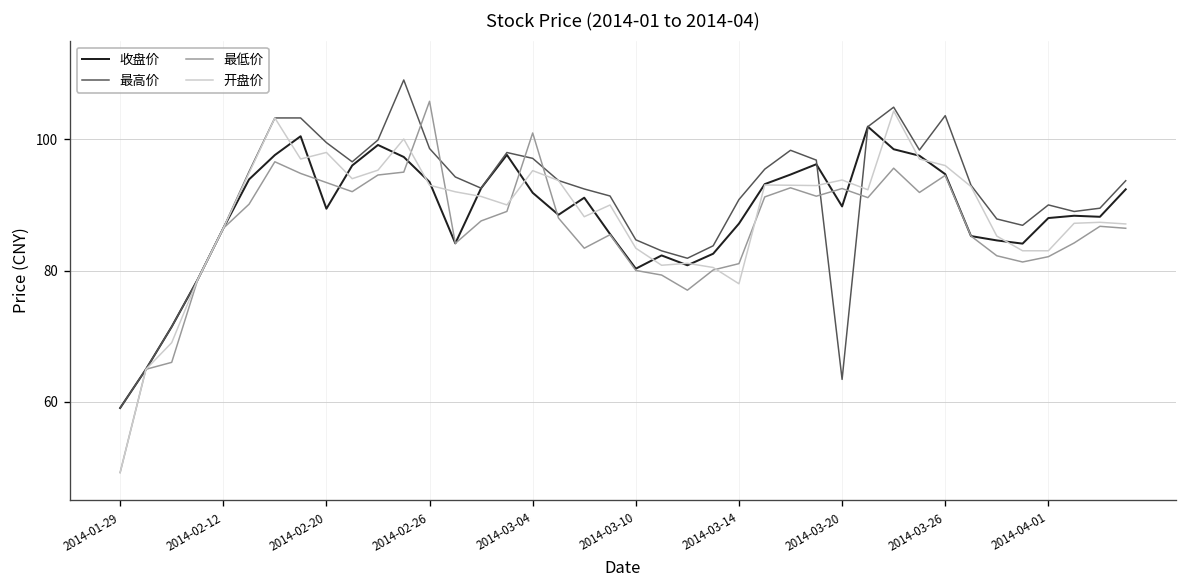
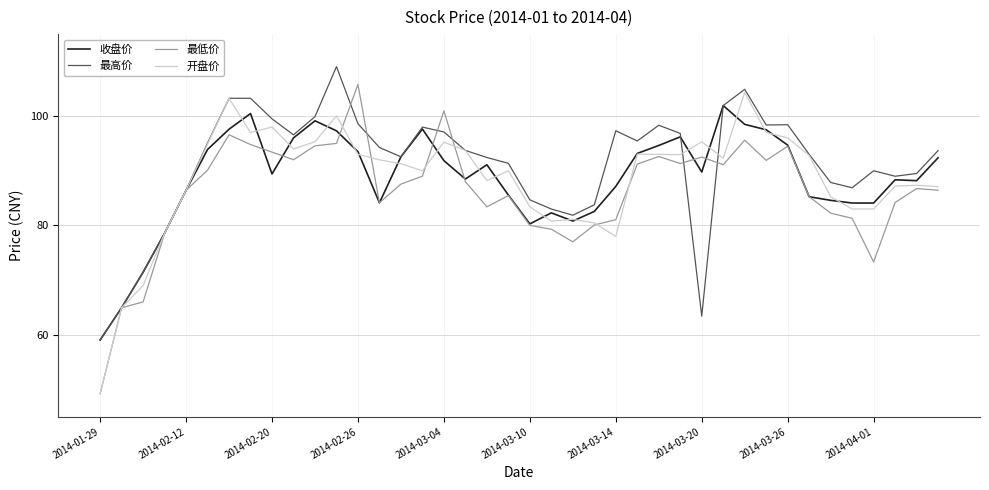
最高价, 2014-03-14: 91 -> 97
开盘价, 2014-03-20: 94 -> 95
最高价, 2014-03-26: 104 -> 98
收盘价, 2014-04-01: 88 -> 84
最低价, 2014-04-01: 82 -> 73
